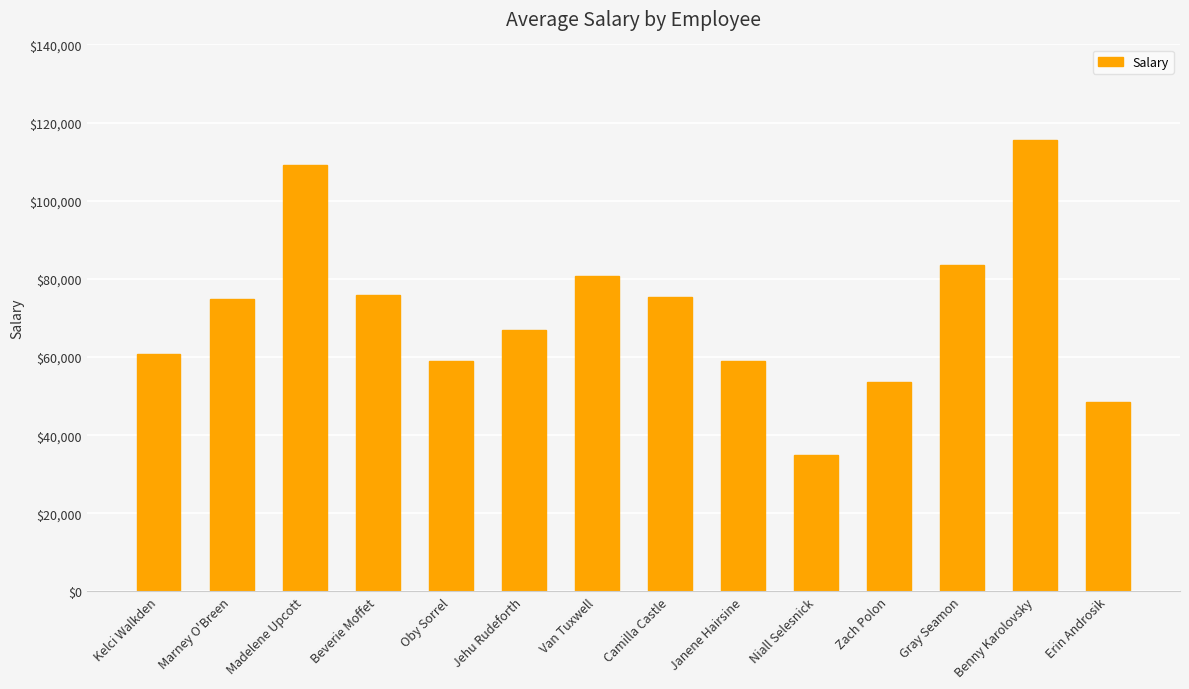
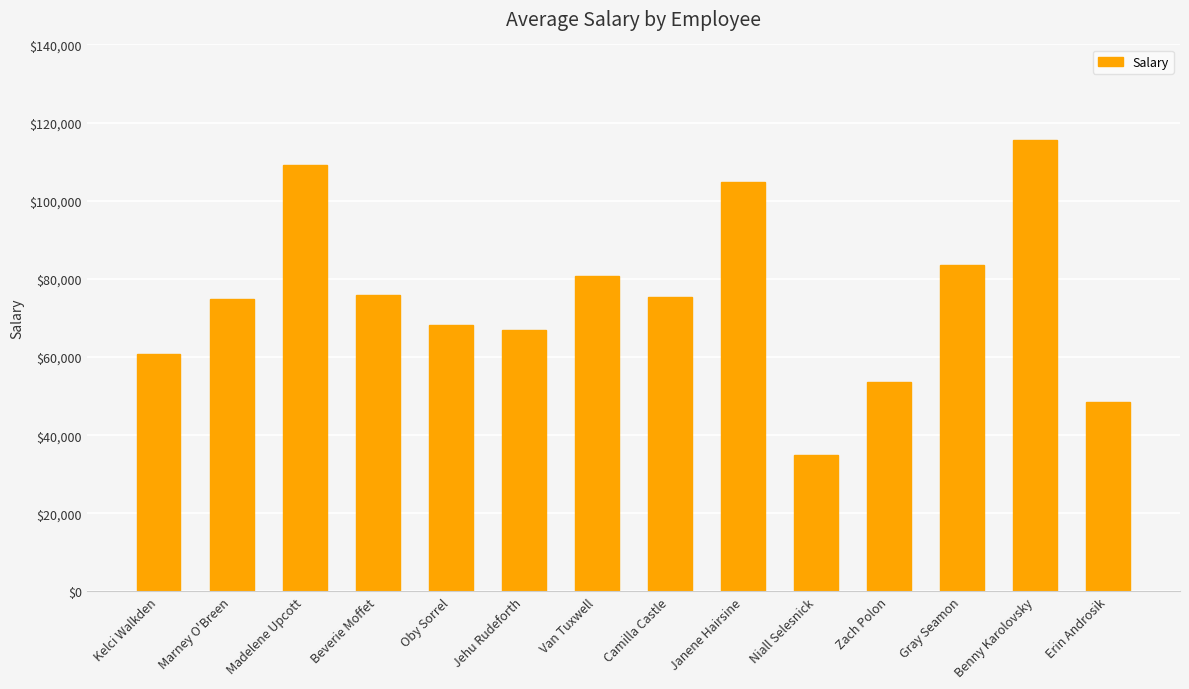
Oby Sorrel: $59,000 -> $68,000
Janene Hairsine: $59,000 -> $105,000
